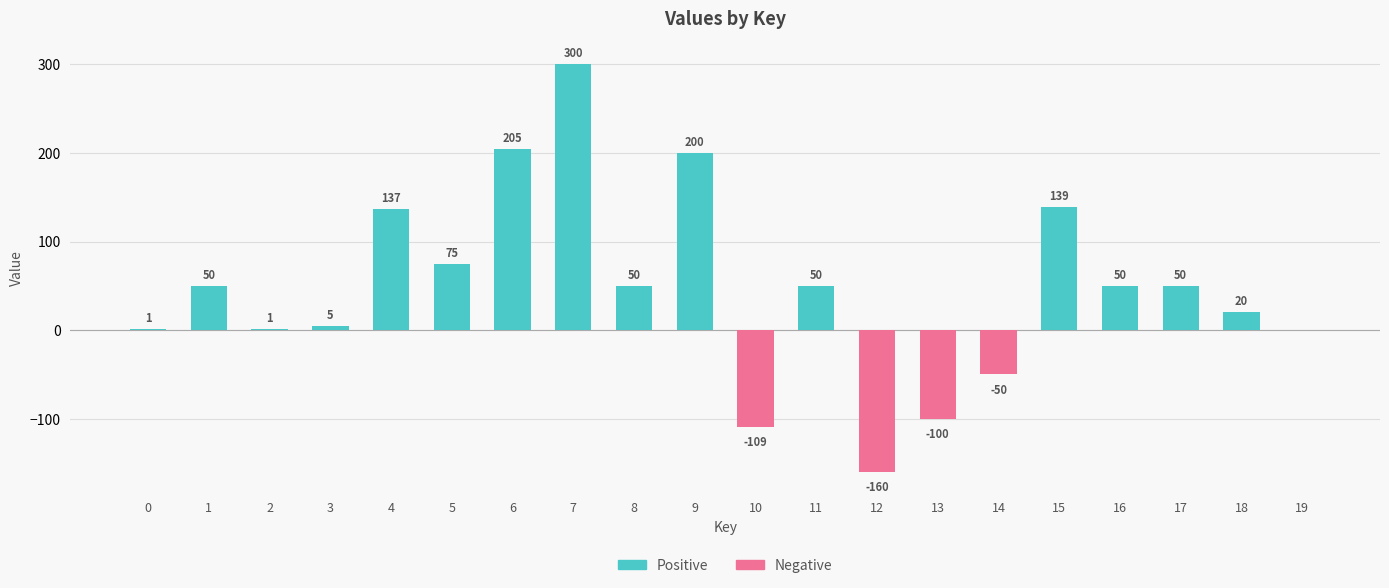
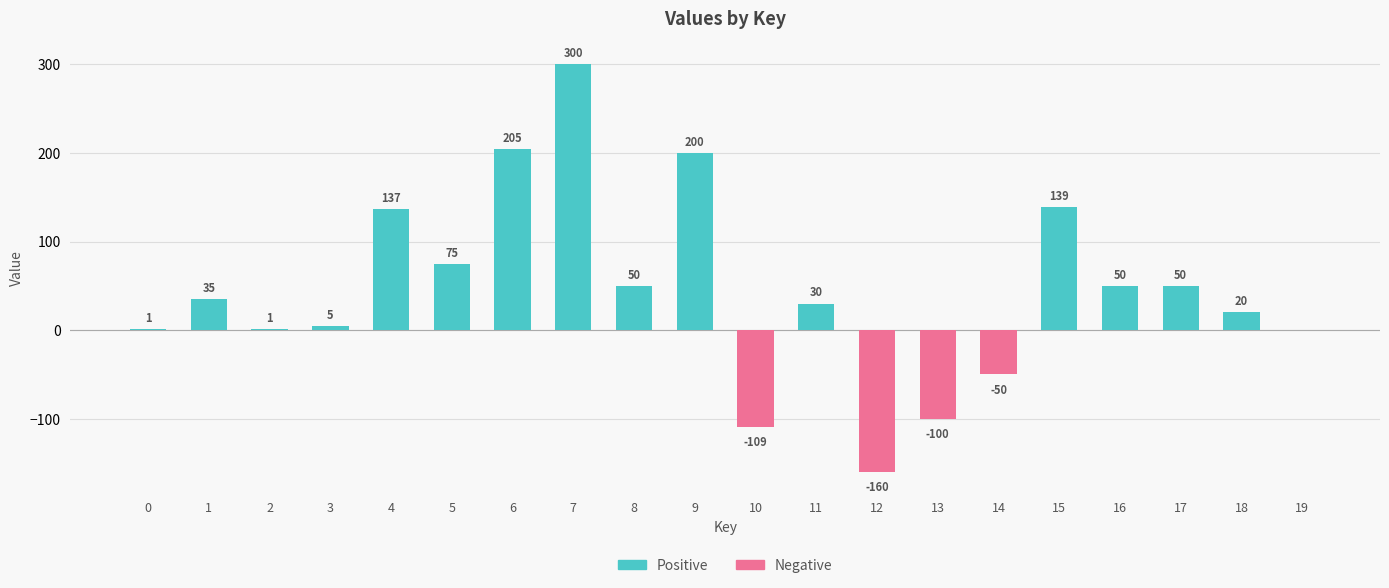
Positive, 1: 50 -> 35
Positive, 11: 50 -> 30
